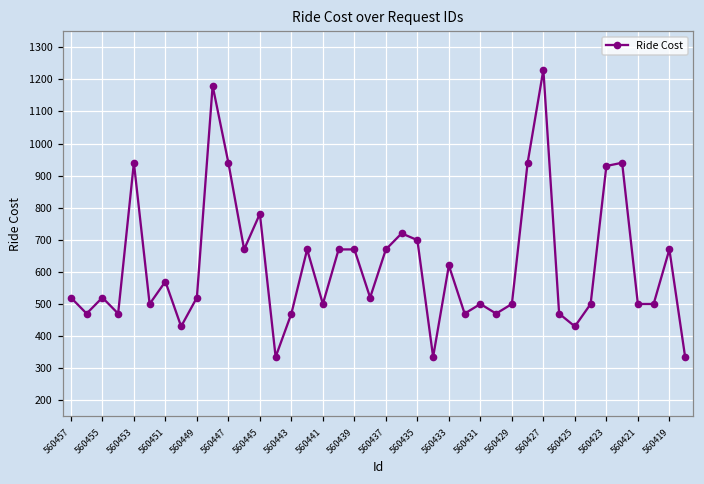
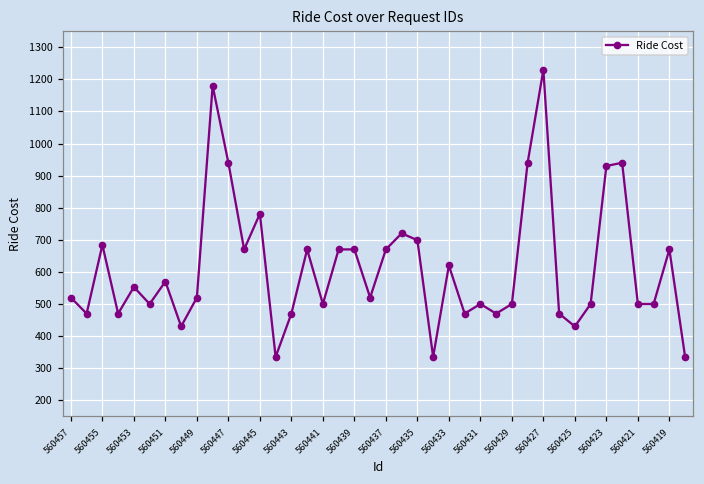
560455: 520 -> 680
560453: 940 -> 550
